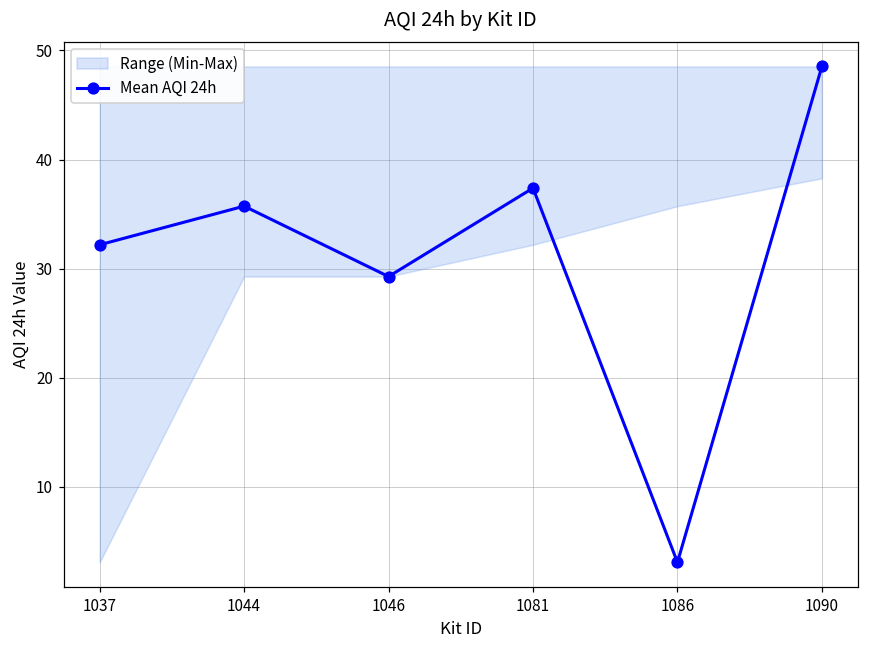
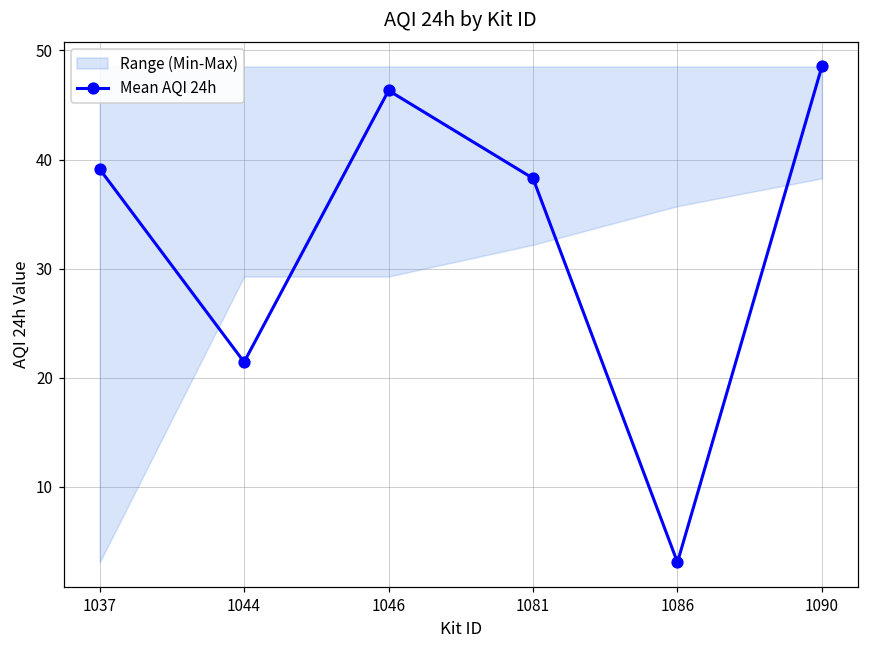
Mean AQI 24h, 1037: 32 -> 39
Mean AQI 24h, 1044: 36 -> 21
Mean AQI 24h, 1046: 29 -> 46
Mean AQI 24h, 1081: 37 -> 38
